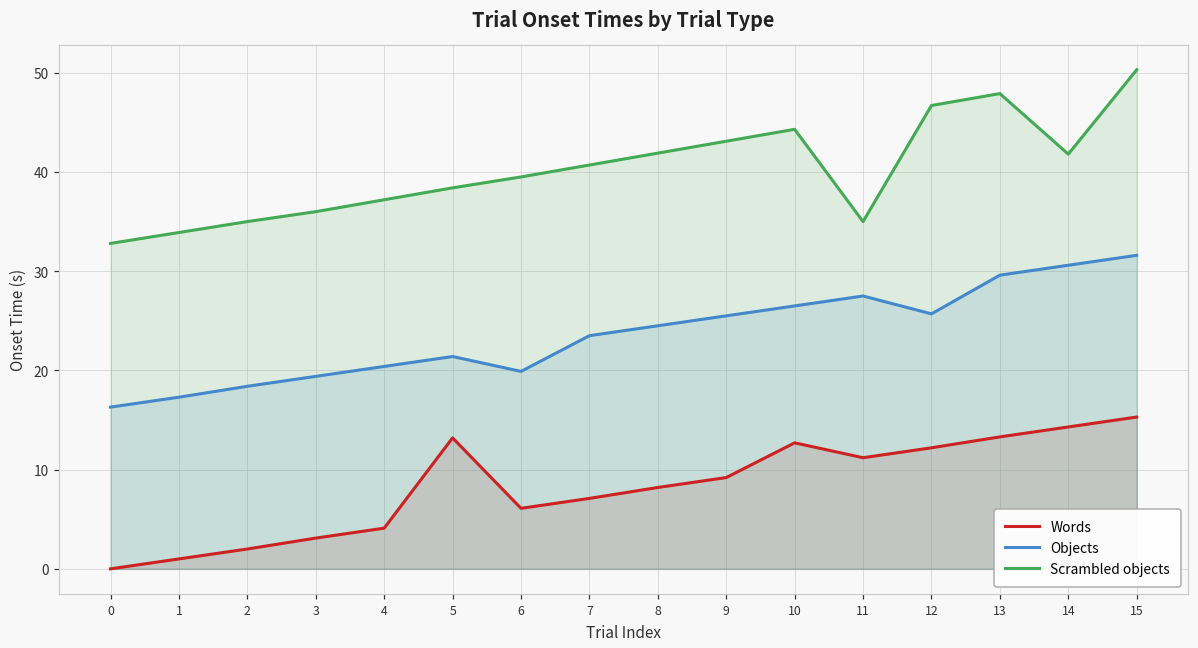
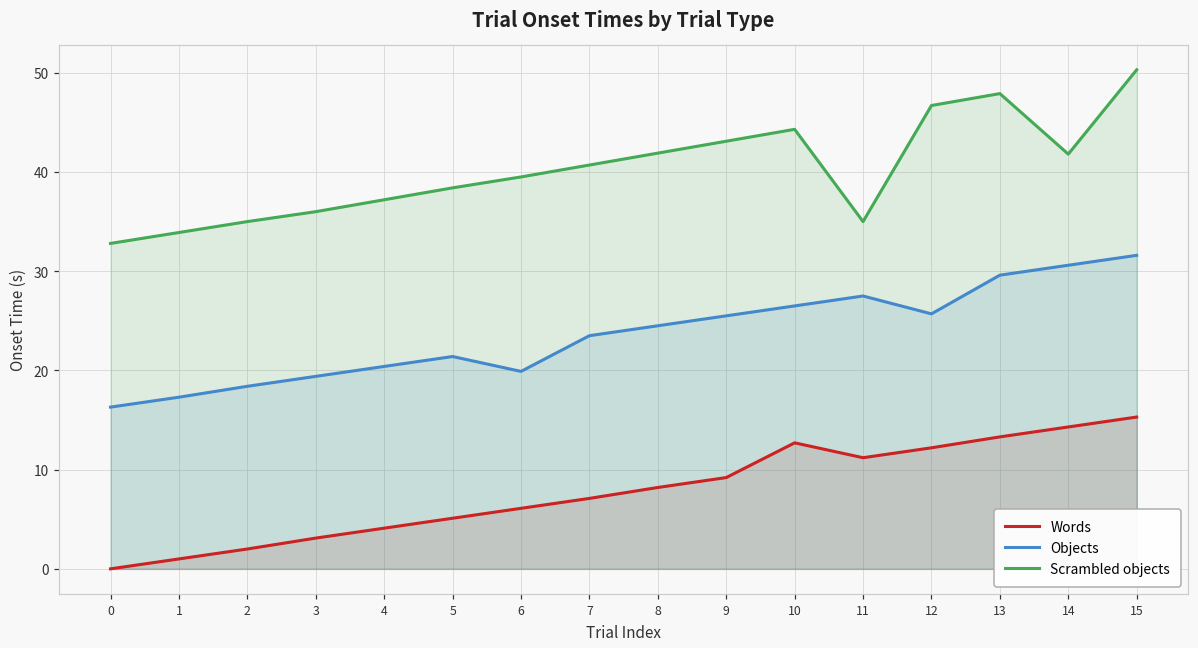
Words, 5: 13 -> 5
